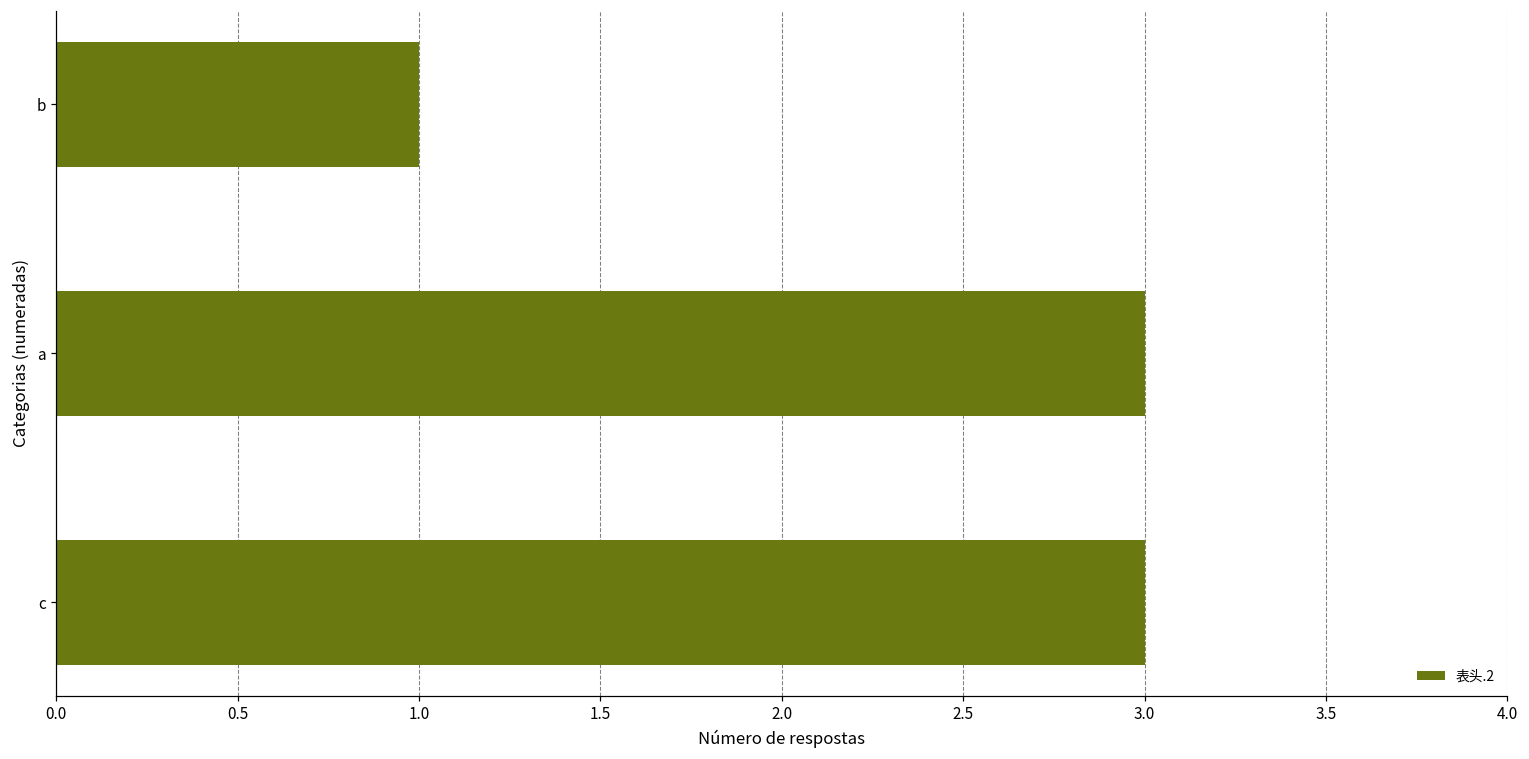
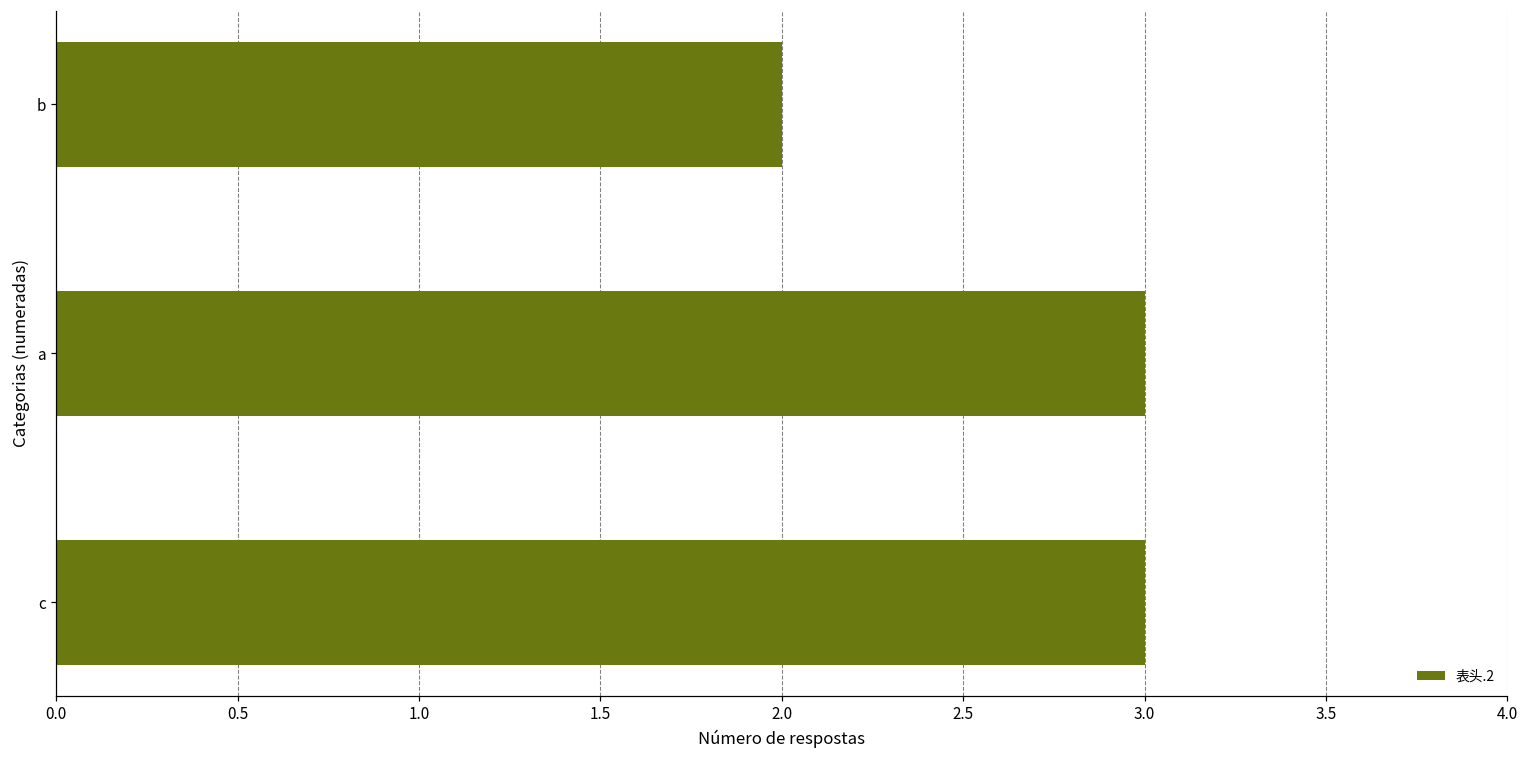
b: 1 -> 2
